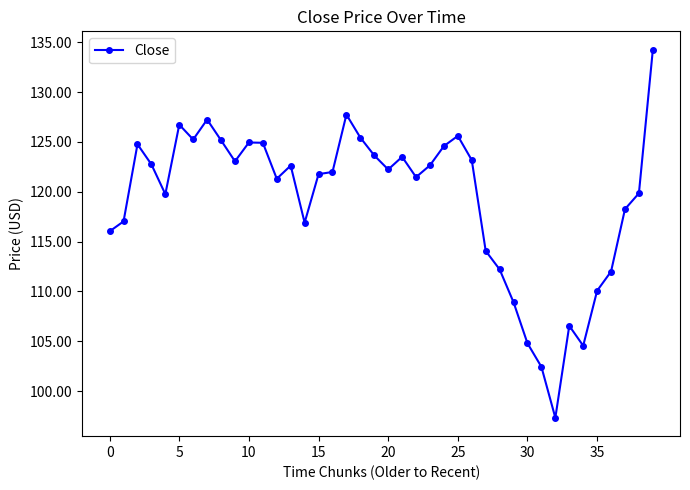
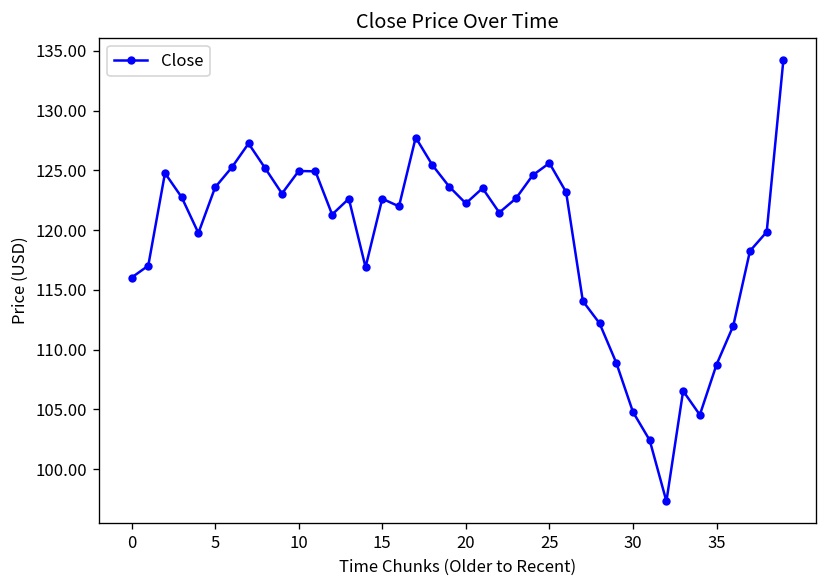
5: 127 -> 124
15: 122 -> 123
35: 110 -> 109
